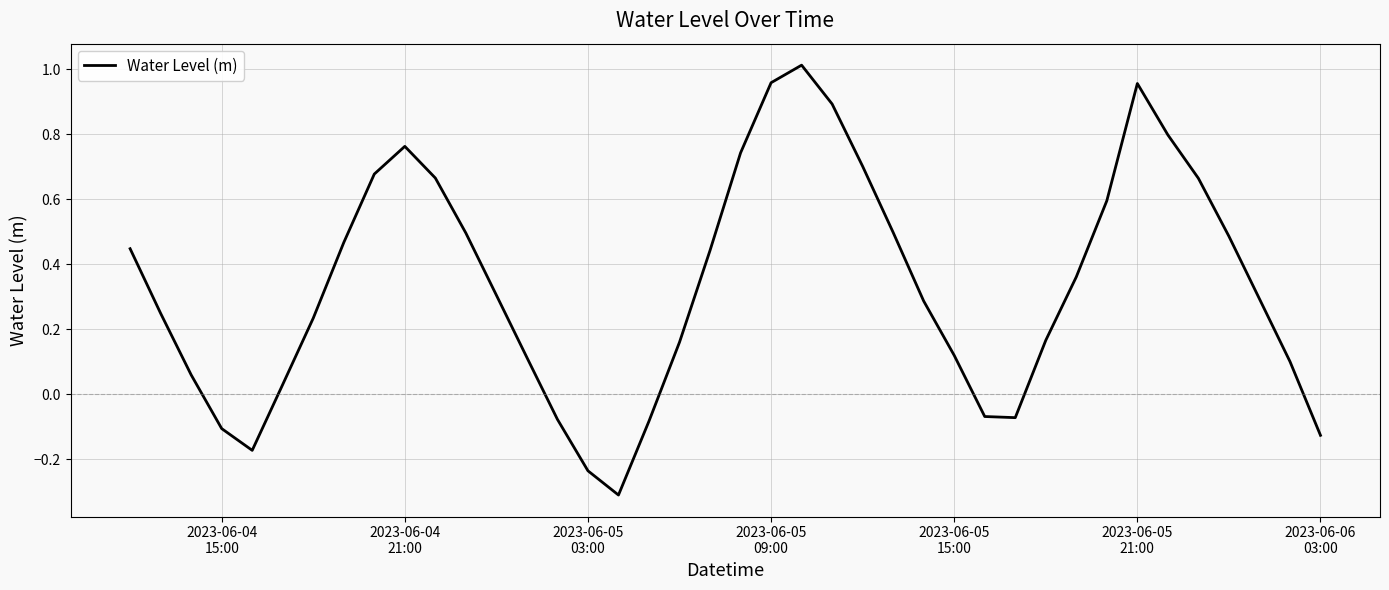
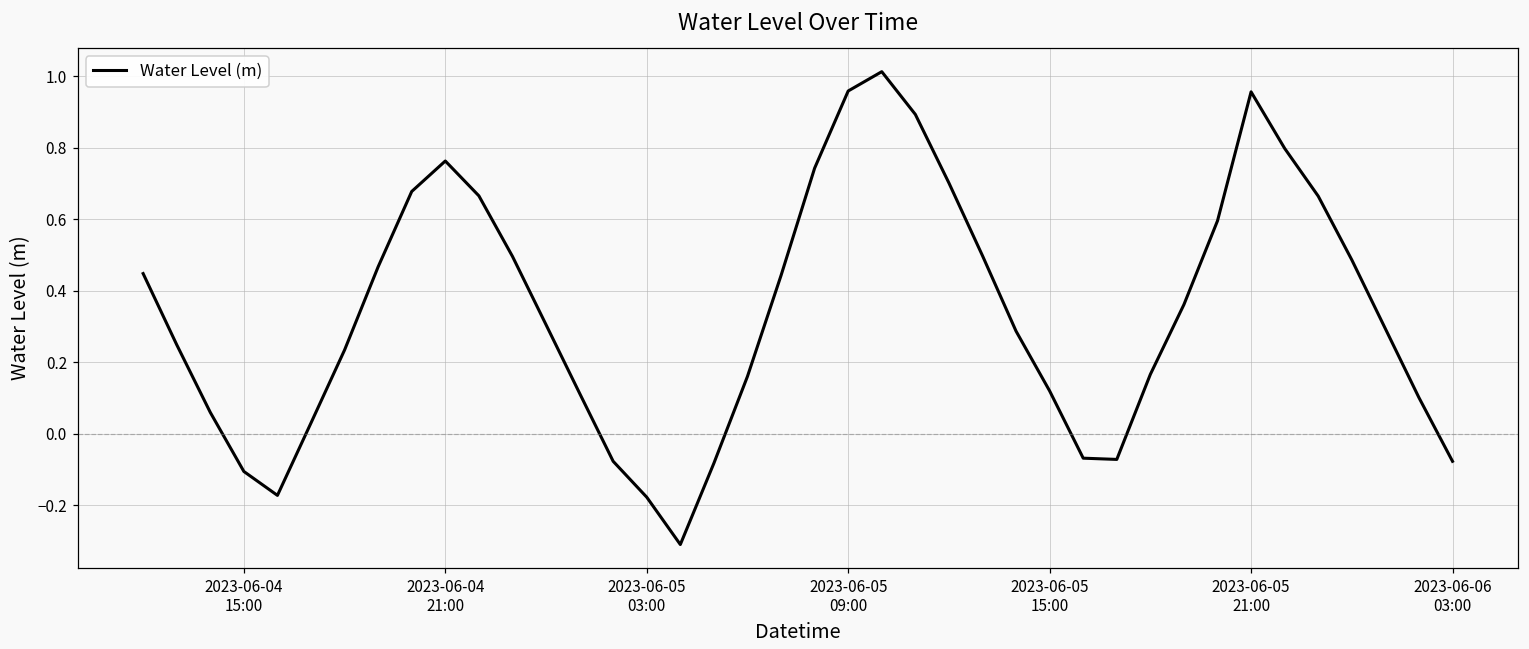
2023-06-05 03:00: -0.24 -> -0.18
2023-06-06 03:00: -0.13 -> -0.08
